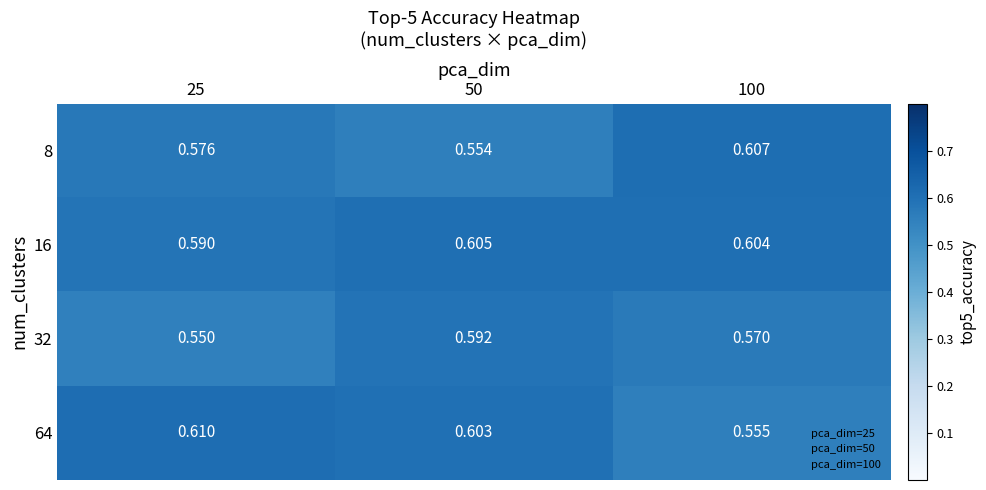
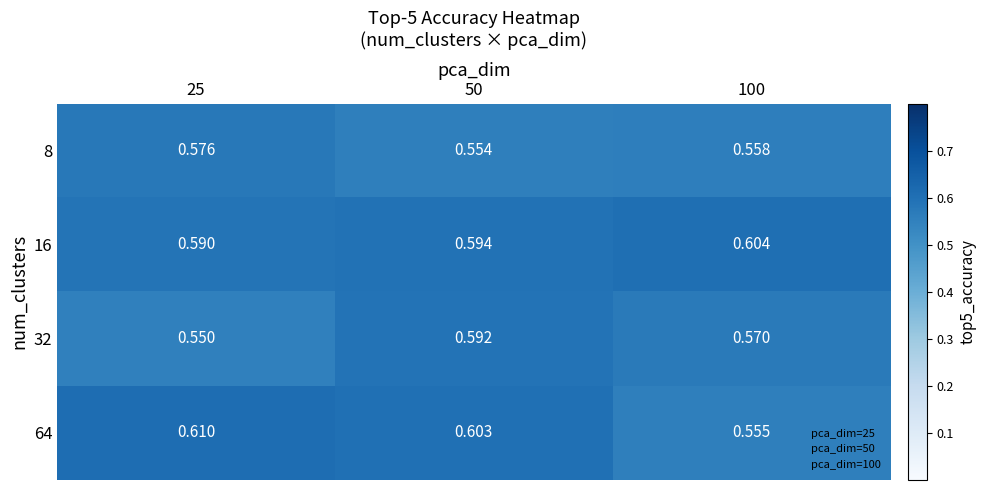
8, 100: 0.607 -> 0.558
16, 50: 0.605 -> 0.594
